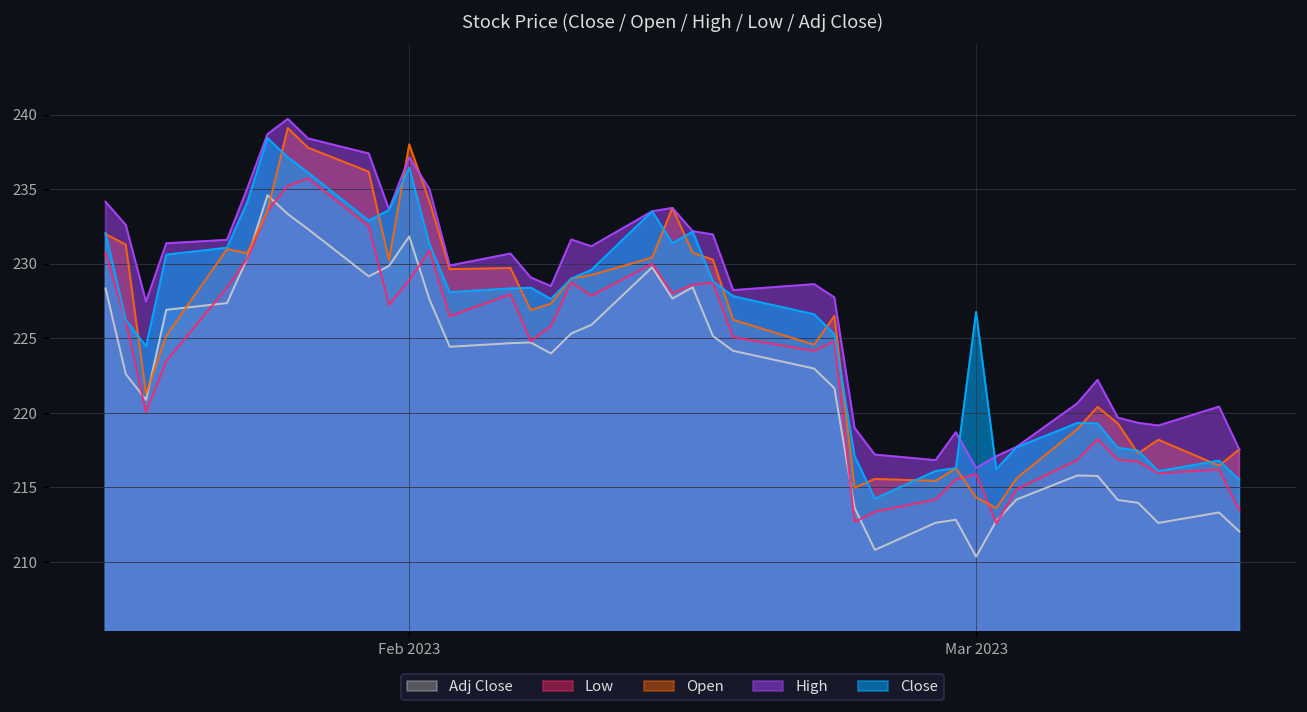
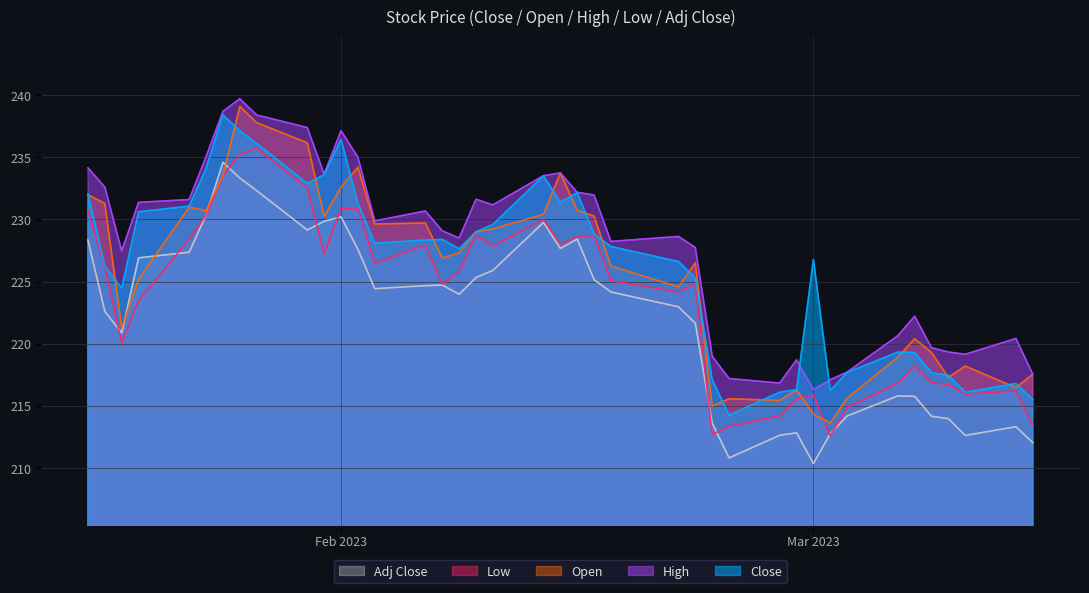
Adj Close, Feb 2023: 231.8 -> 230.2
Low, Feb 2023: 228.9 -> 230.9
Open, Feb 2023: 238.0 -> 232.6
